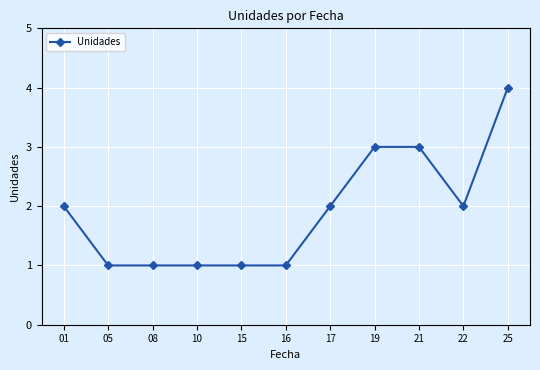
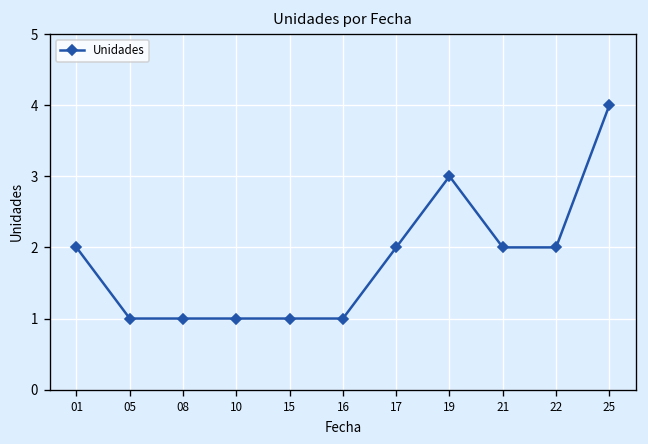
21: 3 -> 2
